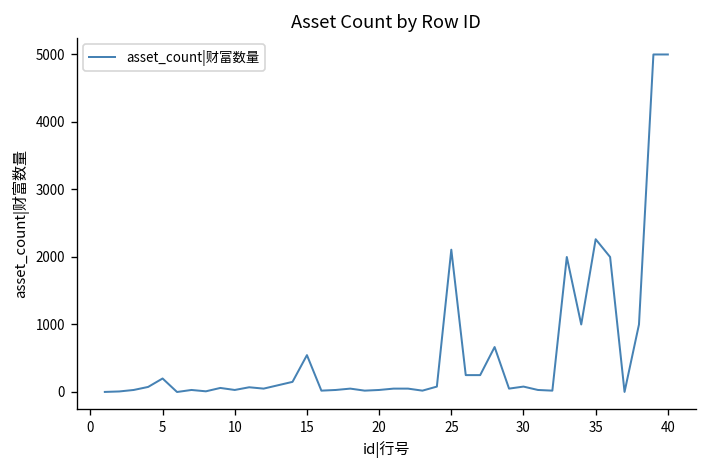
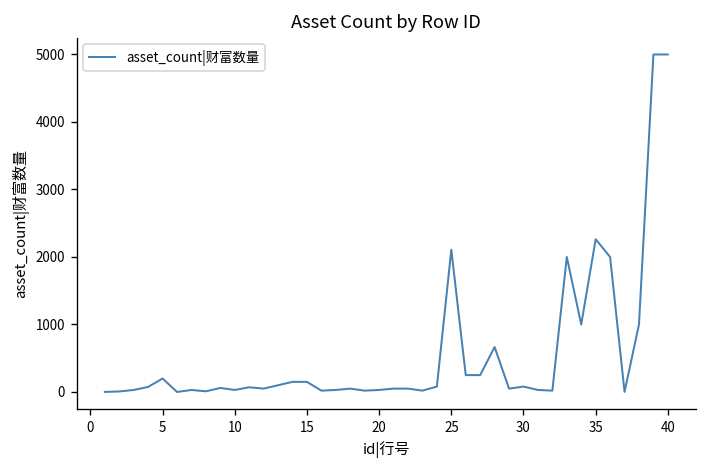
15: 500 -> 200
